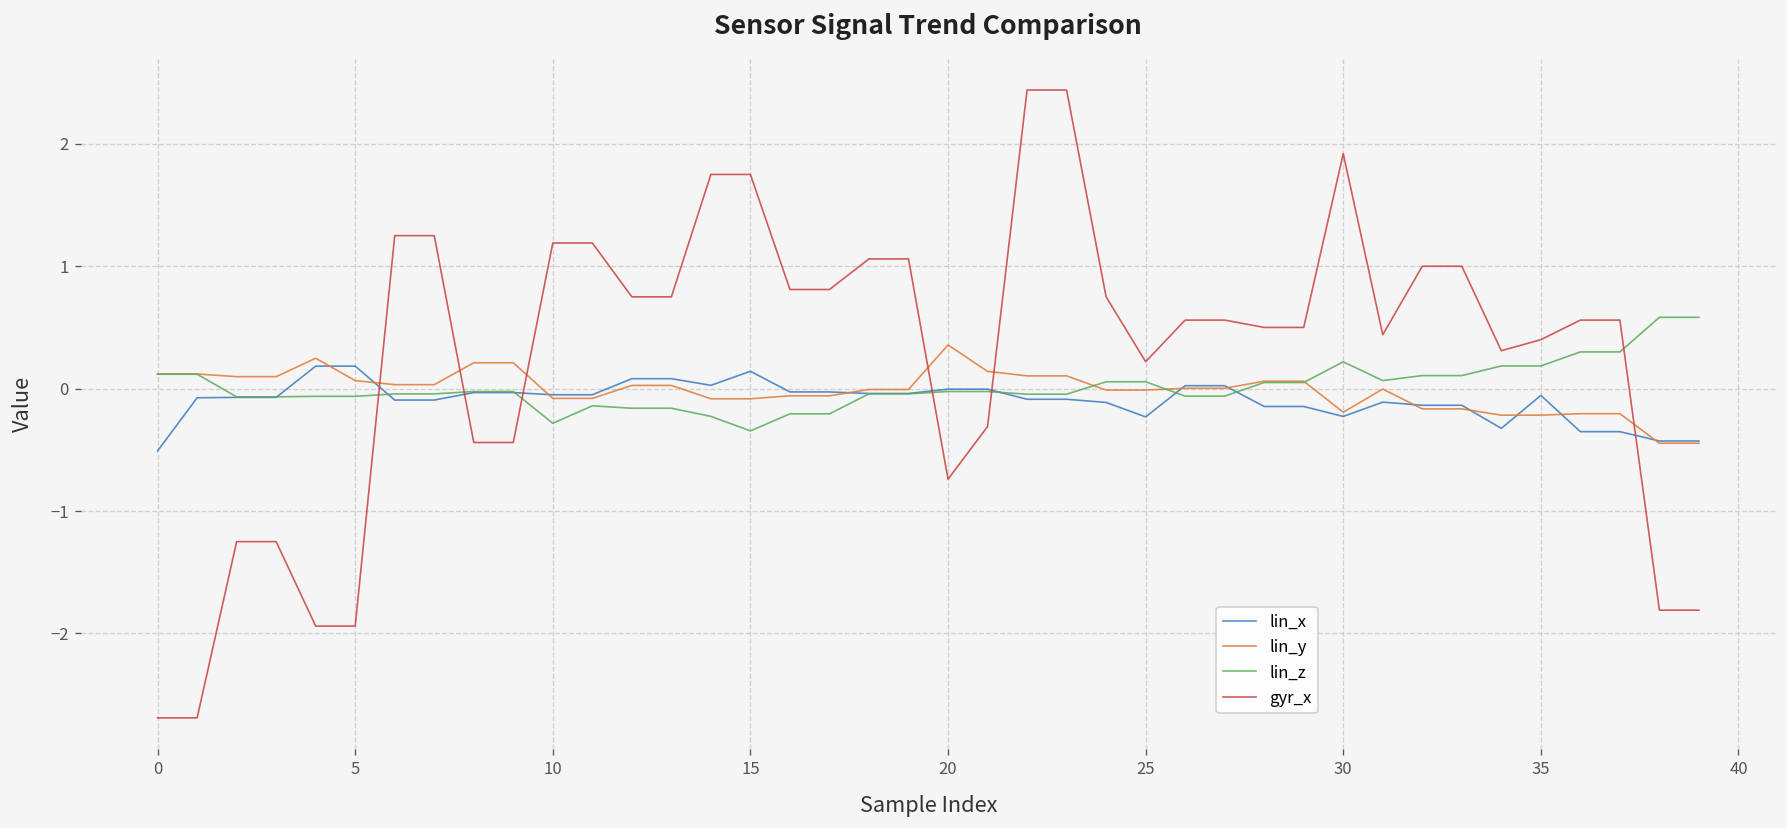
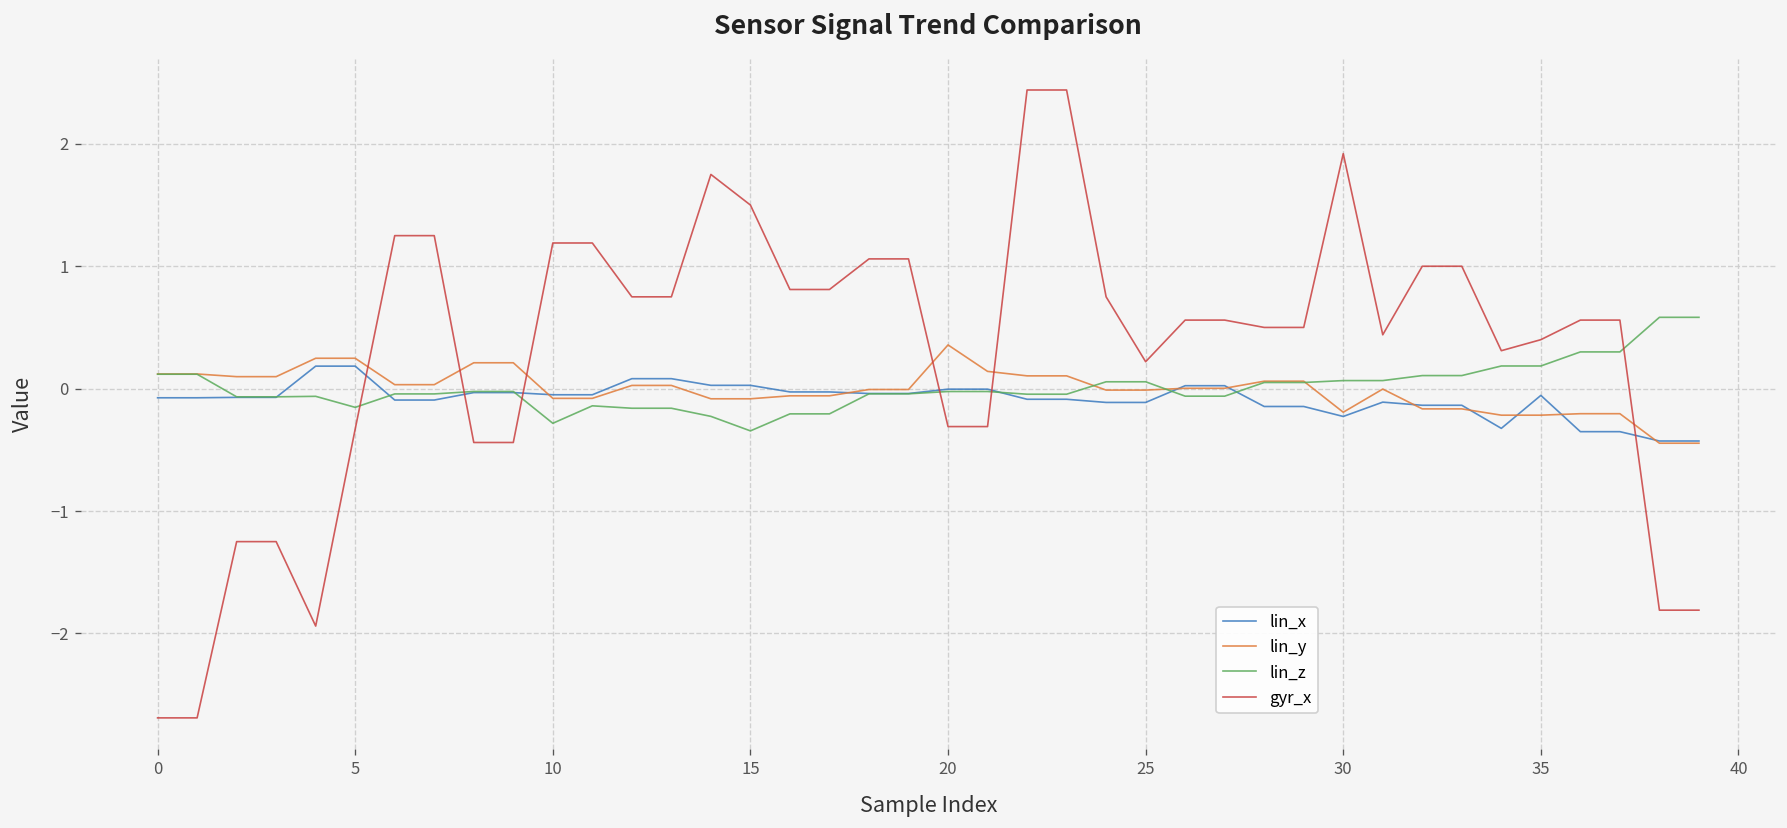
lin_x, 0: -0.51 -> -0.07
lin_y, 5: 0.07 -> 0.25
lin_z, 5: -0.06 -> -0.15
gyr_x, 5: -1.94 -> -0.33
lin_x, 15: 0.14 -> 0.03
gyr_x, 15: 1.75 -> 1.50
gyr_x, 20: -0.74 -> -0.31
lin_x, 25: -0.23 -> -0.11
lin_z, 30: 0.22 -> 0.07
